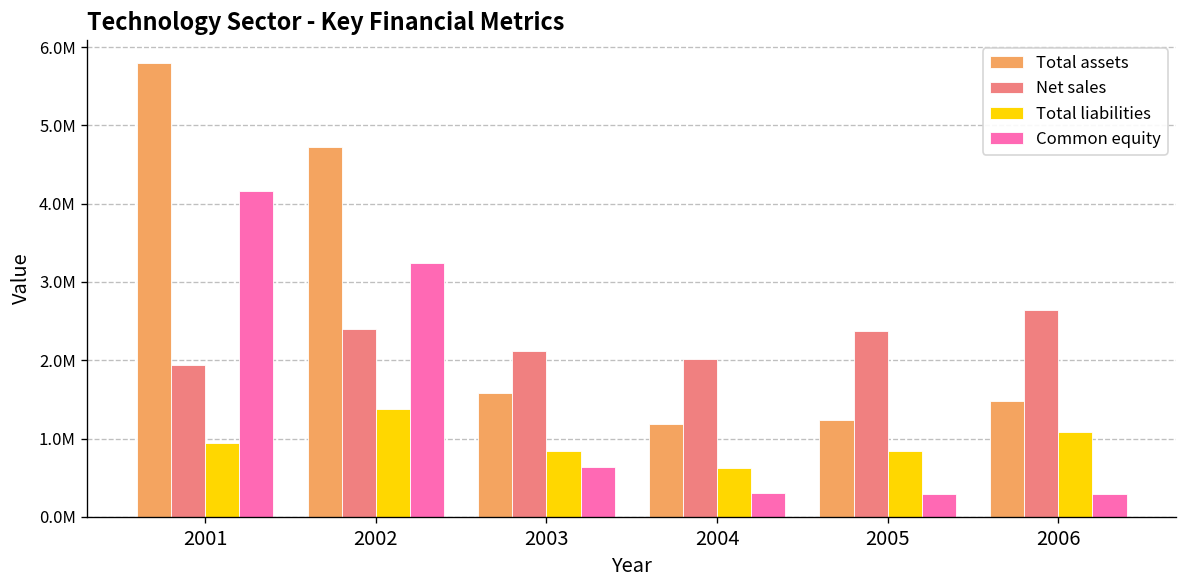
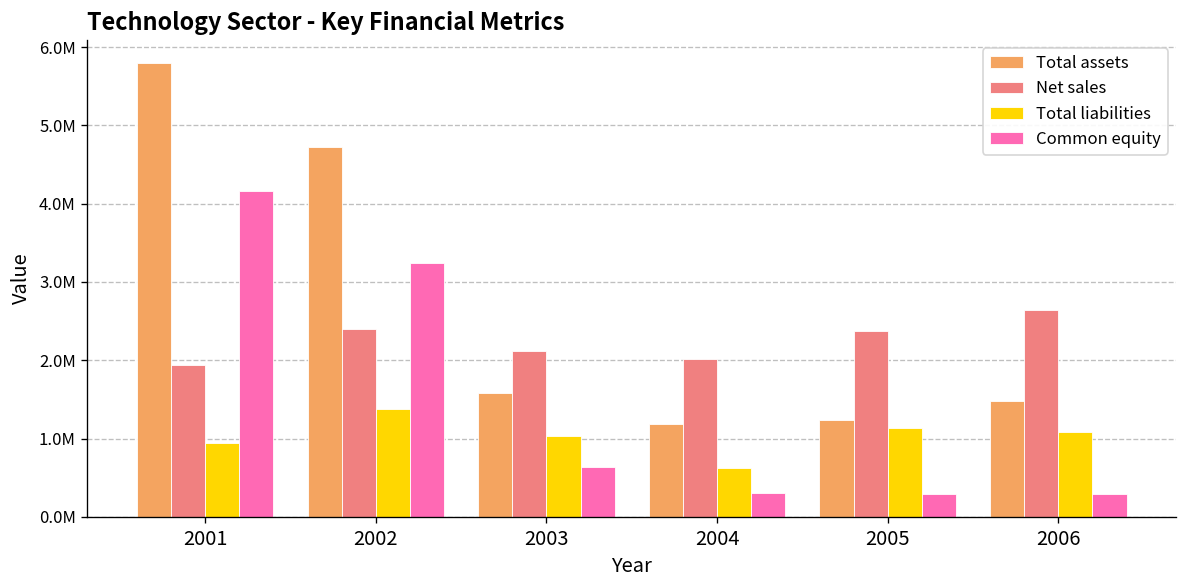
Total liabilities, 2003: 800000 -> 1000000
Total liabilities, 2005: 800000 -> 1100000
